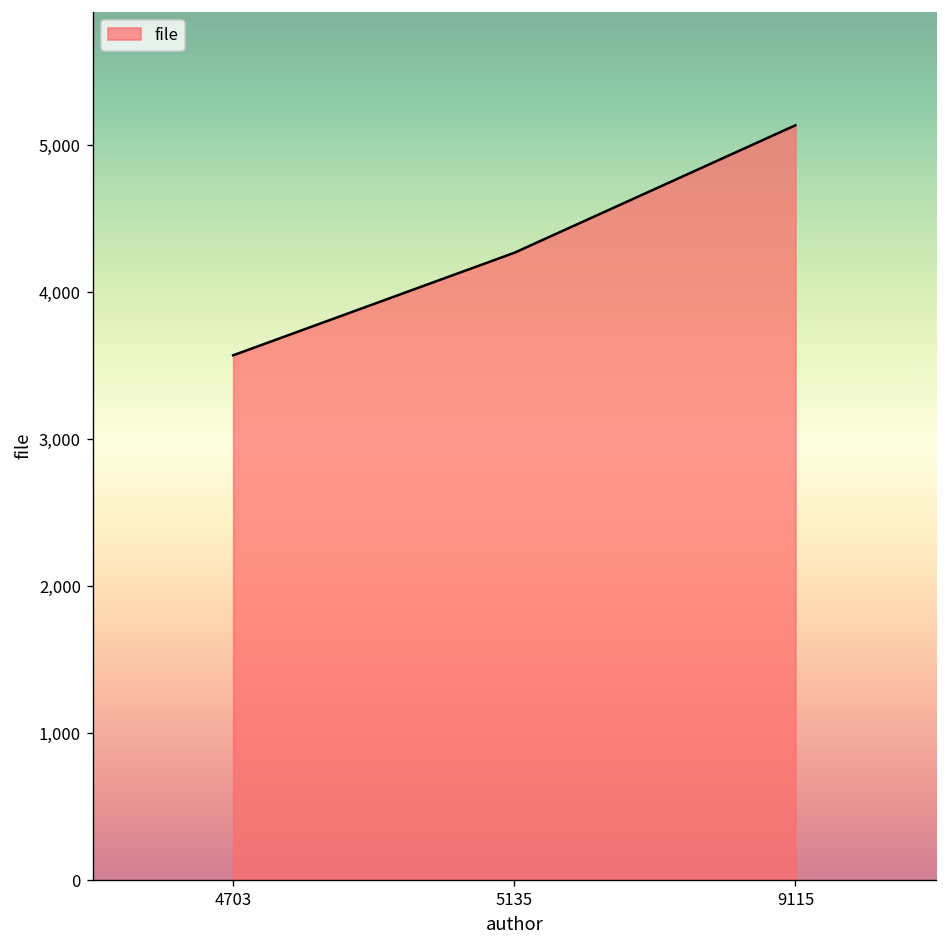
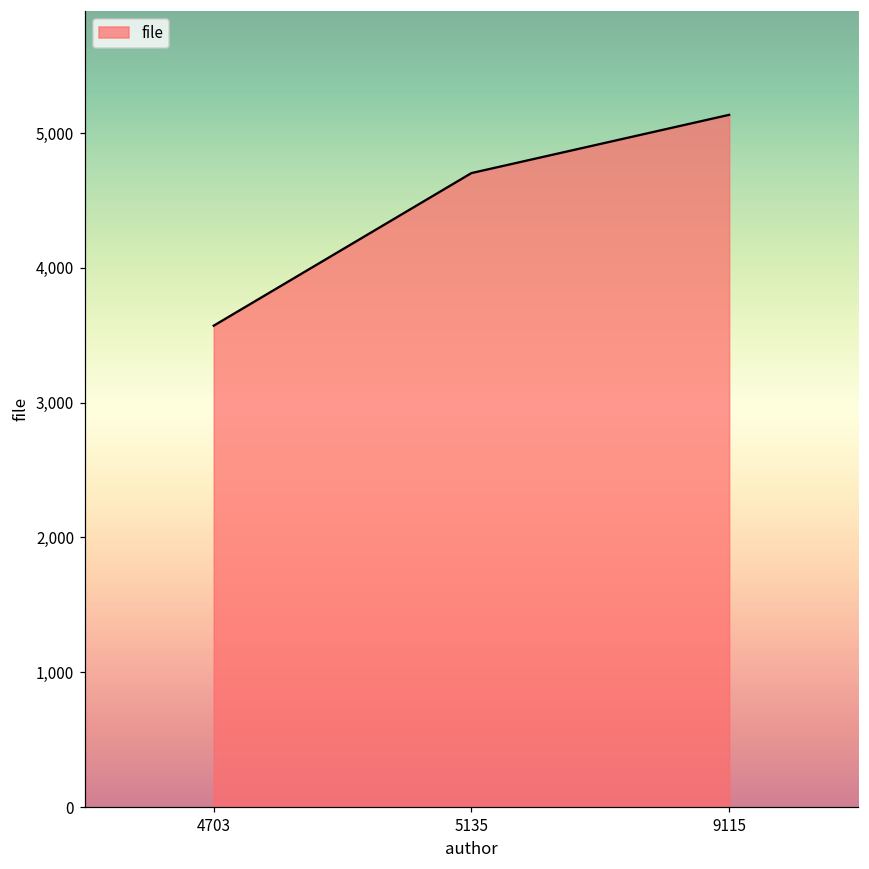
5135: 4,270 -> 4,700
